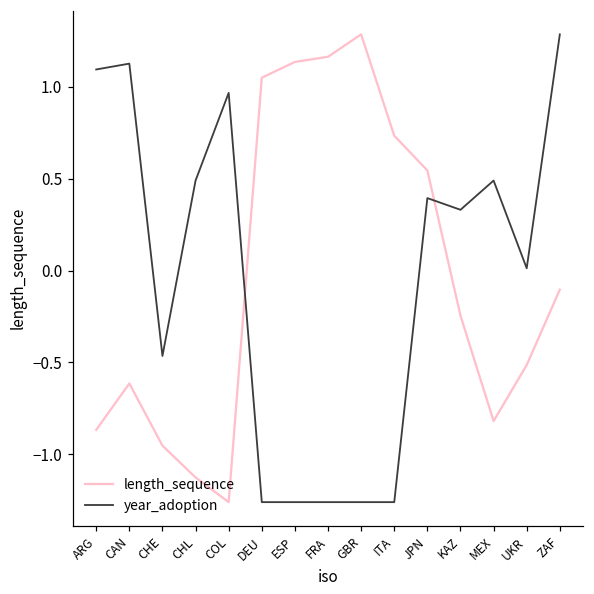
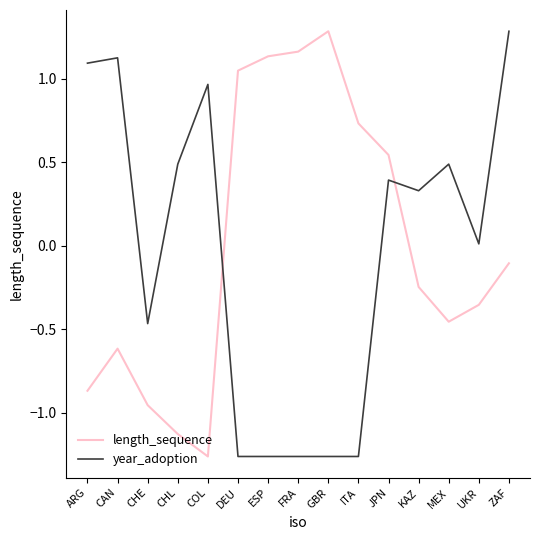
length_sequence, MEX: -0.82 -> -0.45
length_sequence, UKR: -0.51 -> -0.35
